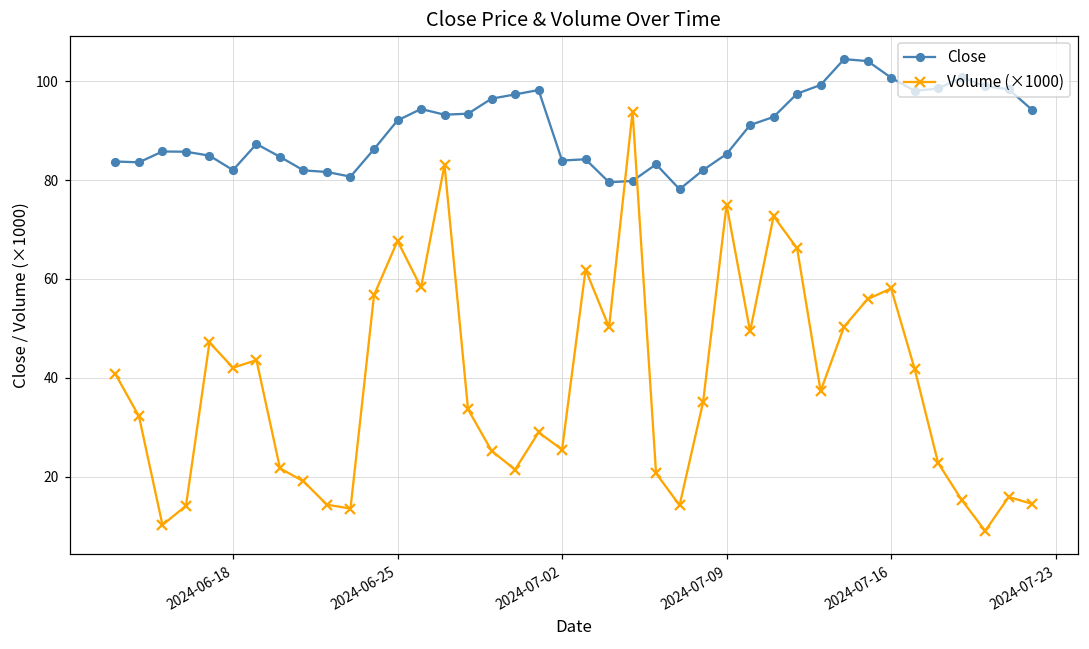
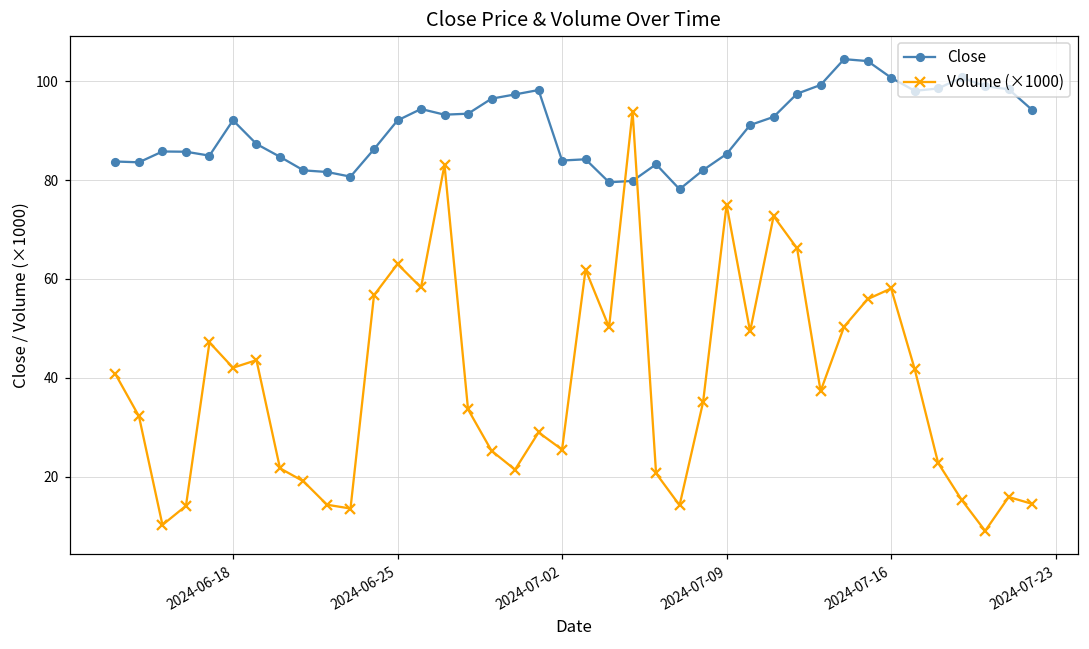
Close, 2024-06-18: 82 -> 92
Volume (×1000), 2024-06-25: 68 -> 63
